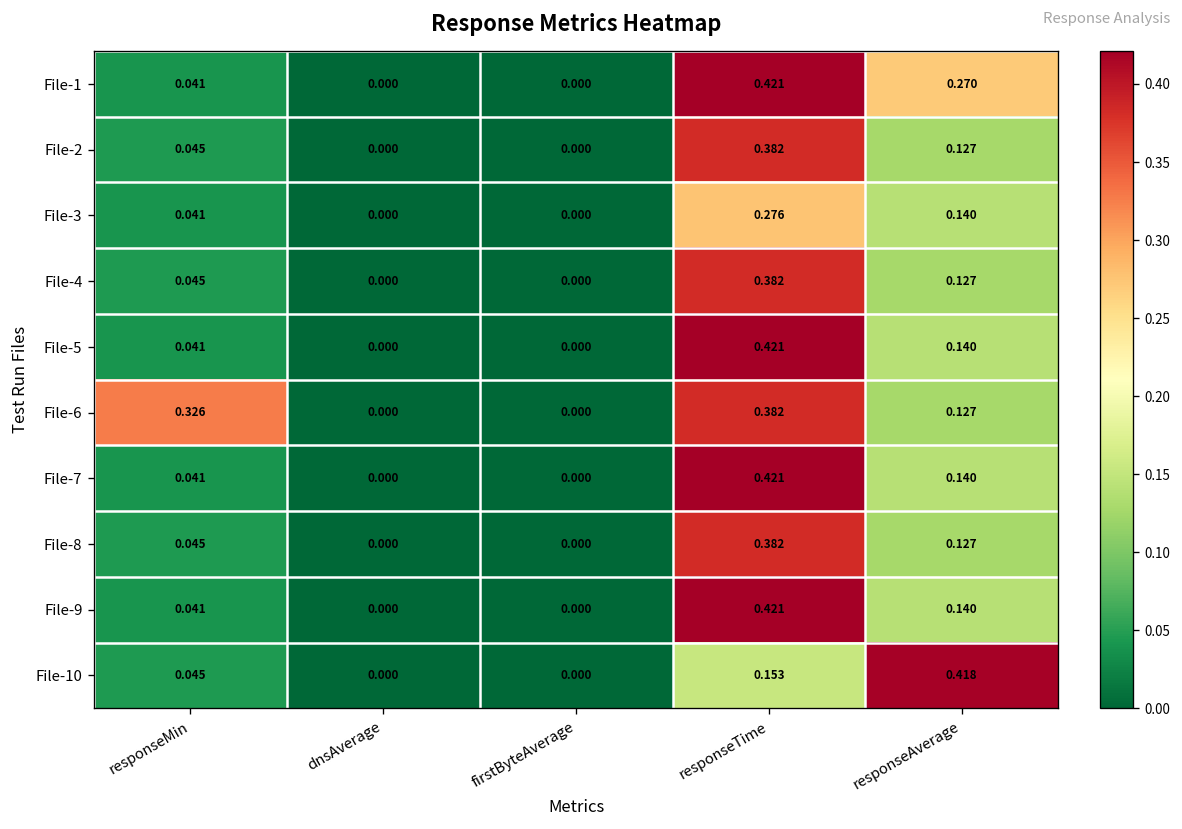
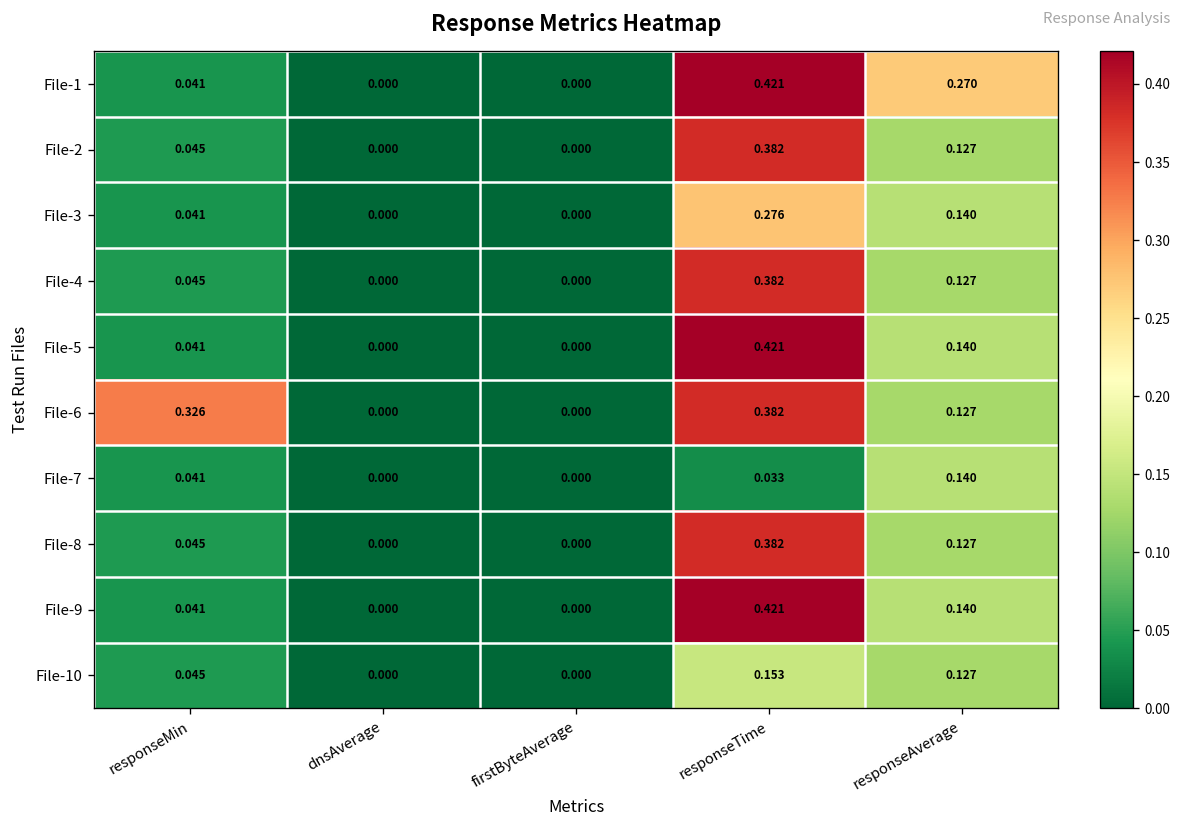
File-7, responseTime: 0.421 -> 0.033
File-10, responseAverage: 0.418 -> 0.127
